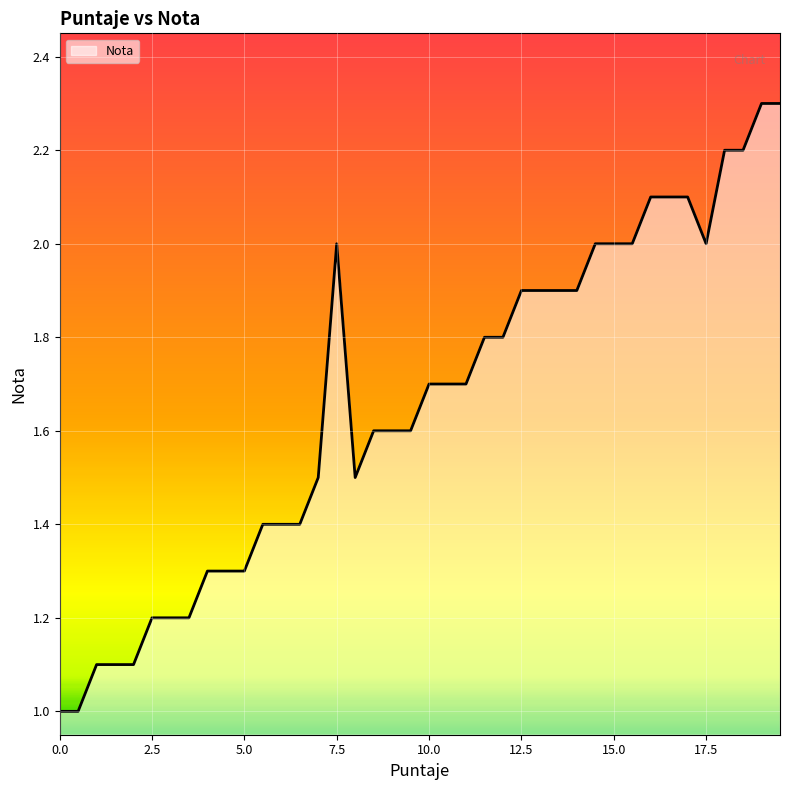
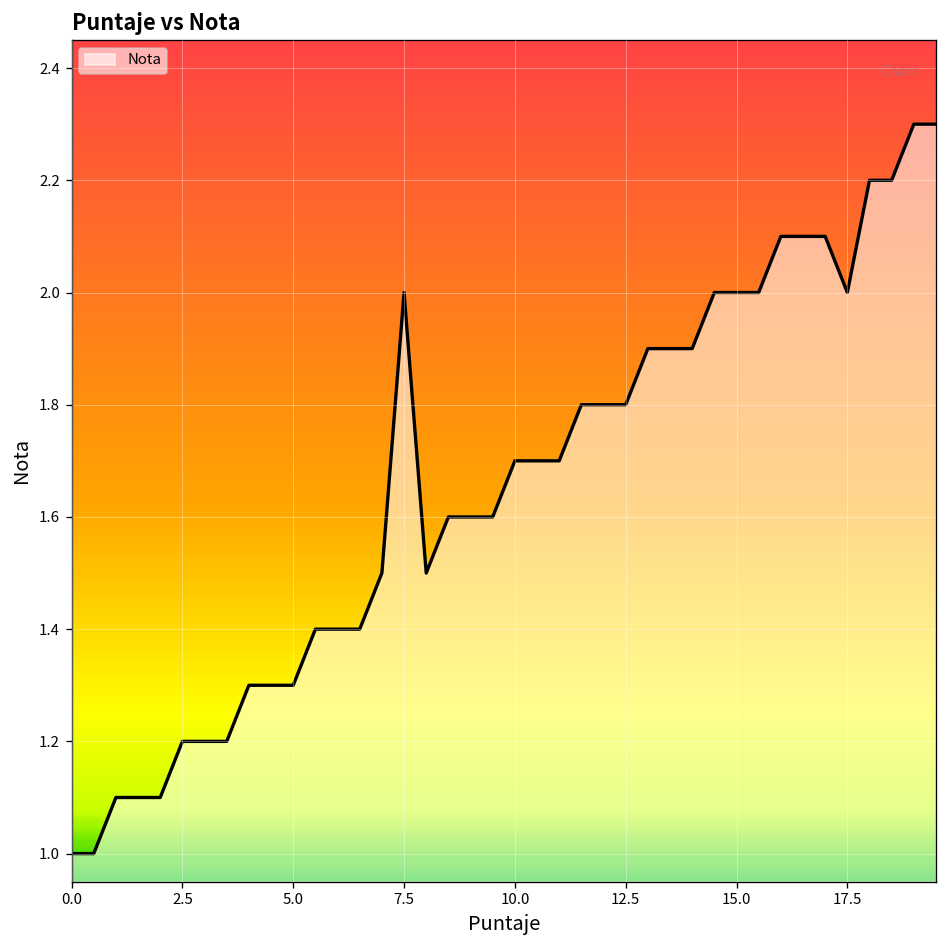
12.5: 1.9 -> 1.8
